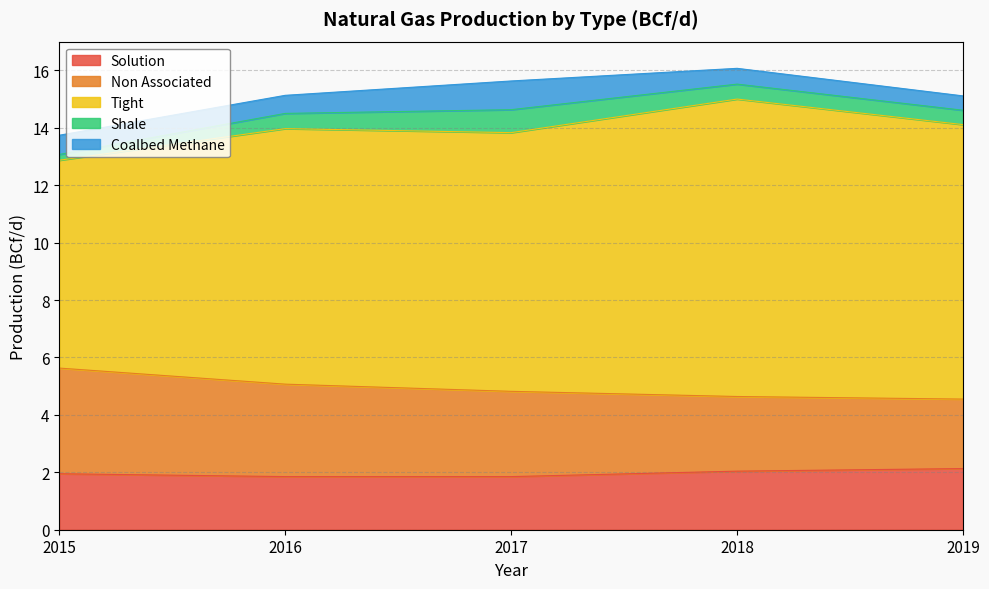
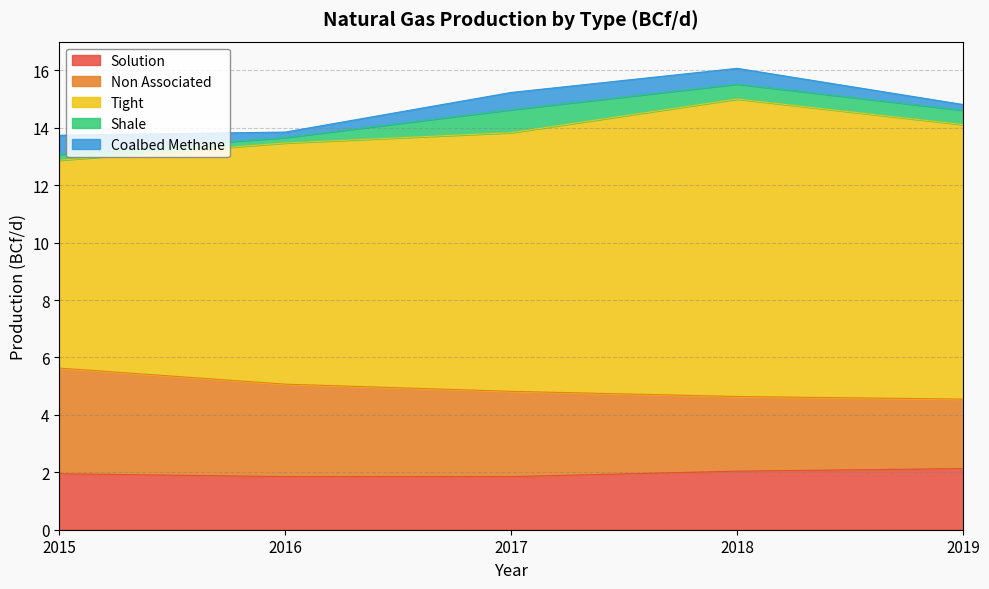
Tight, 2016: 8.9 -> 8.4
Shale, 2016: 0.5 -> 0.2
Coalbed Methane, 2016: 0.6 -> 0.2
Coalbed Methane, 2017: 1.0 -> 0.6
Coalbed Methane, 2019: 0.5 -> 0.2
